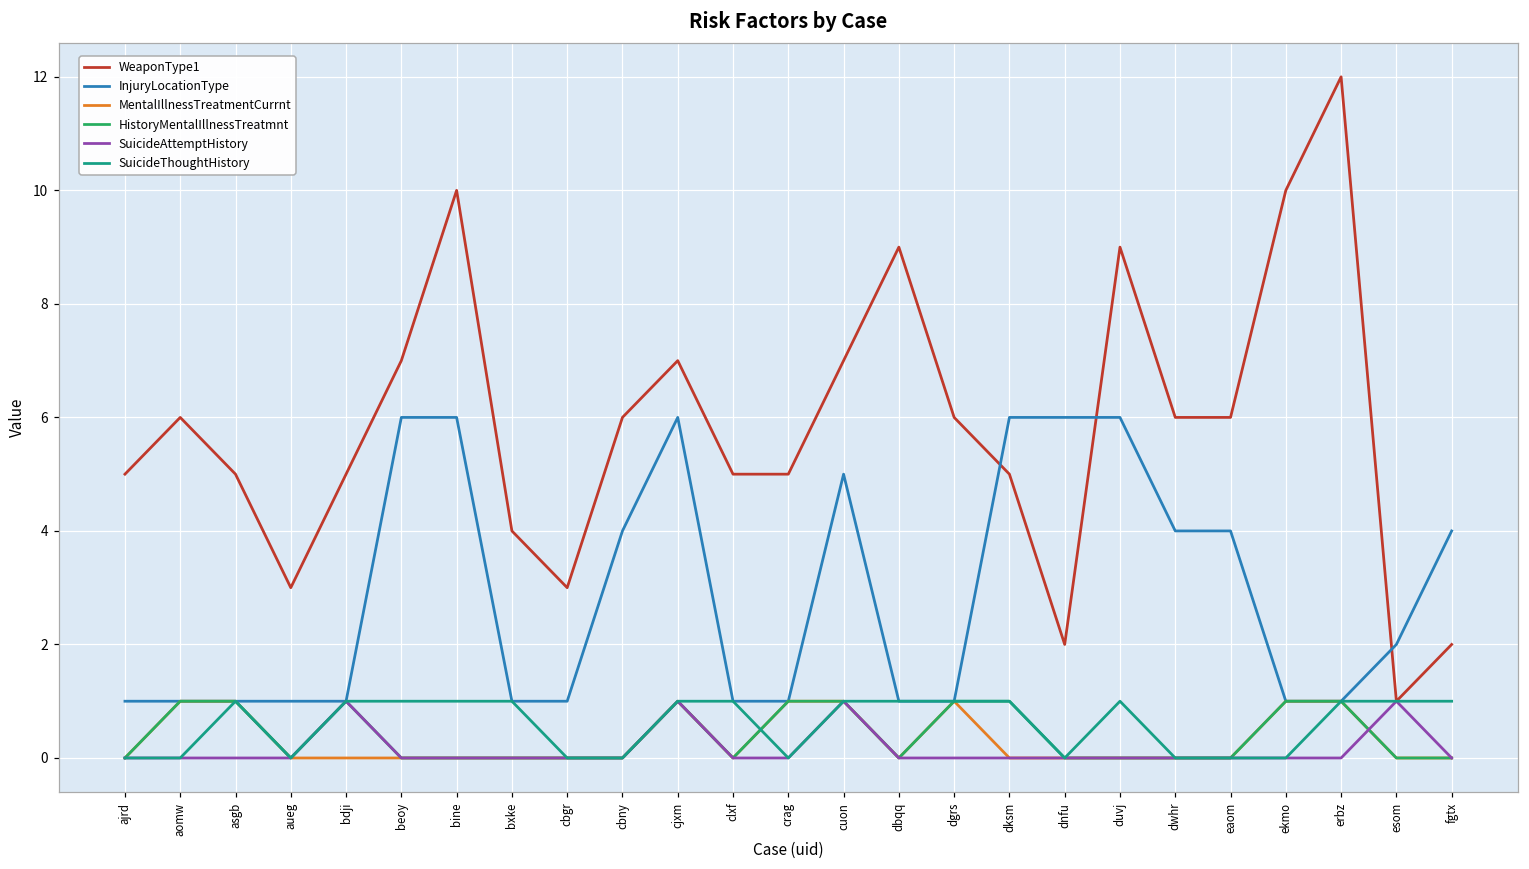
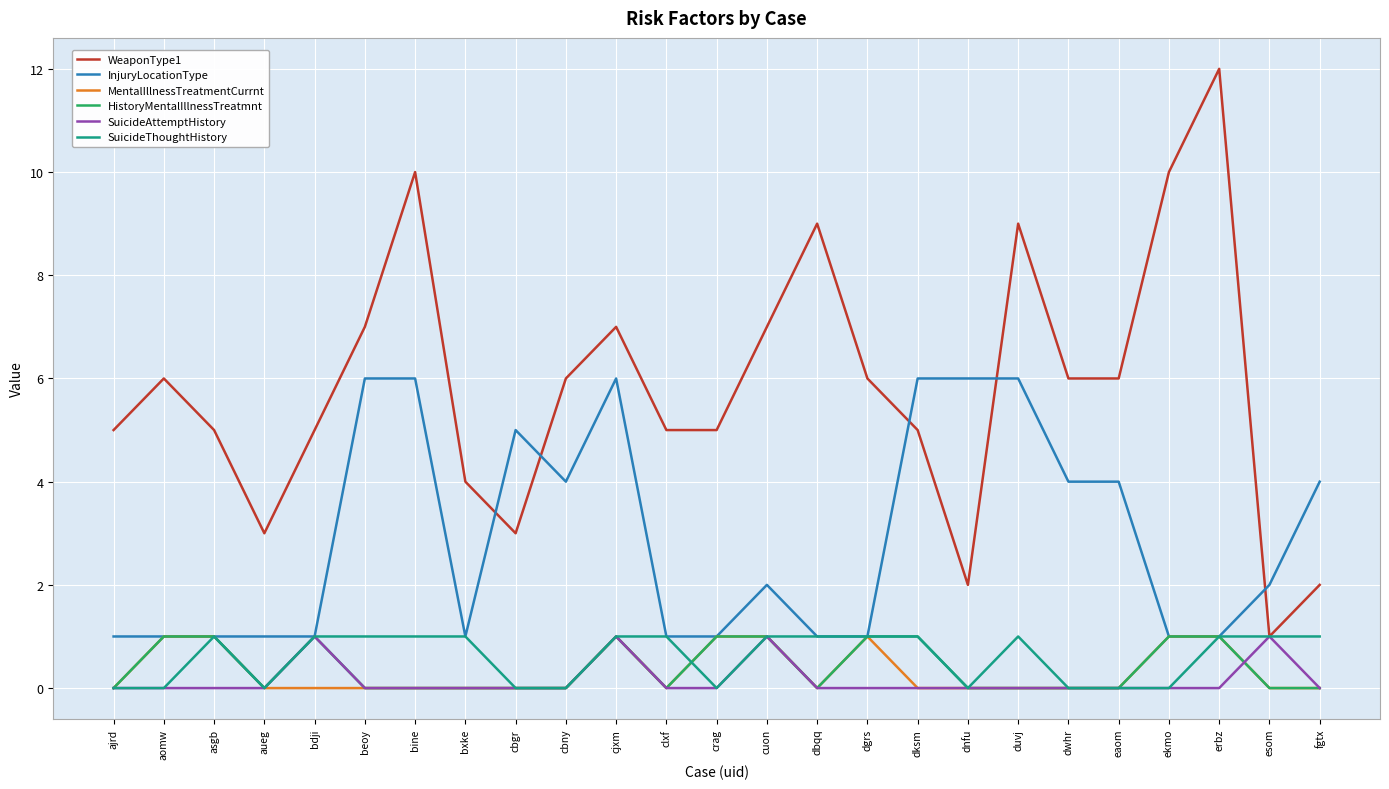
InjuryLocationType, cbgr: 1 -> 5
InjuryLocationType, cuon: 5 -> 2
